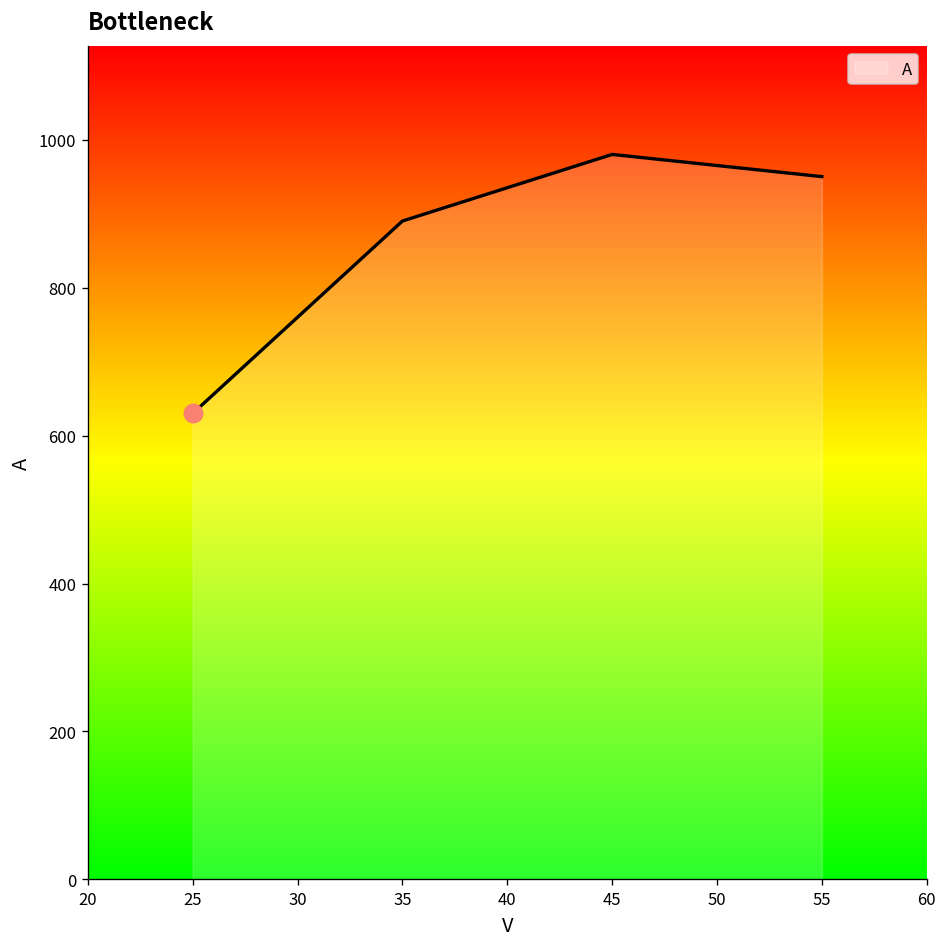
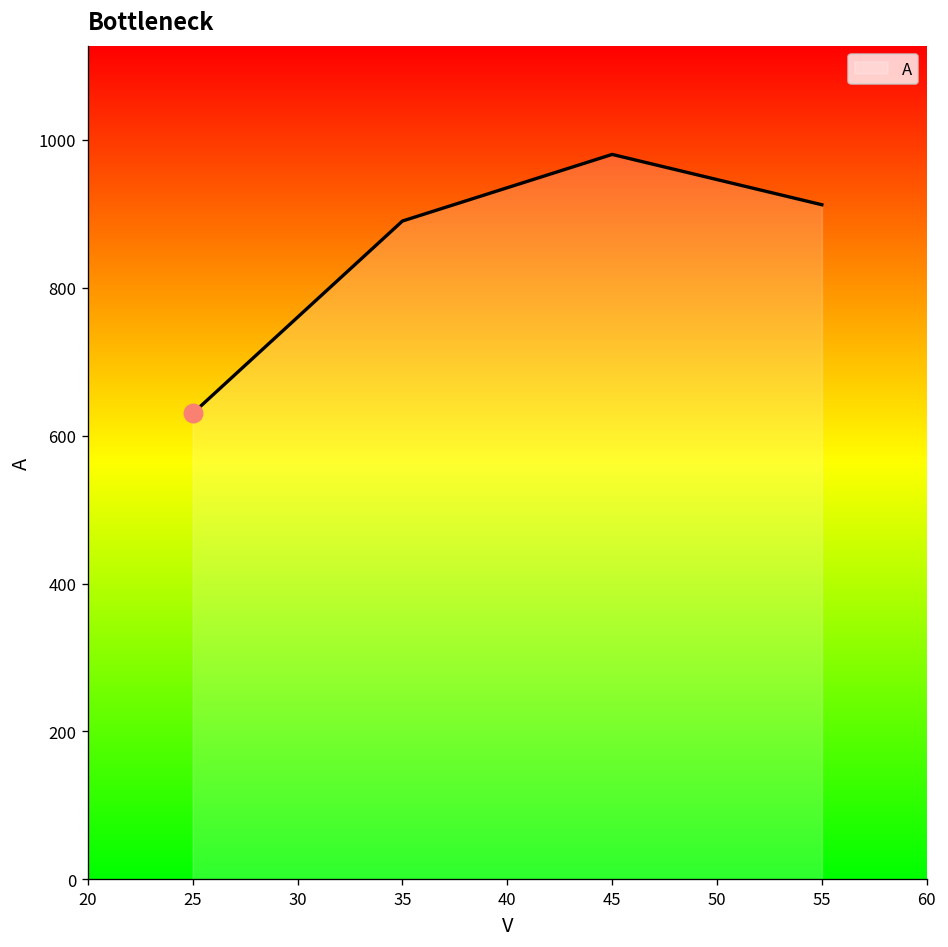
A, 55: 950 -> 910
